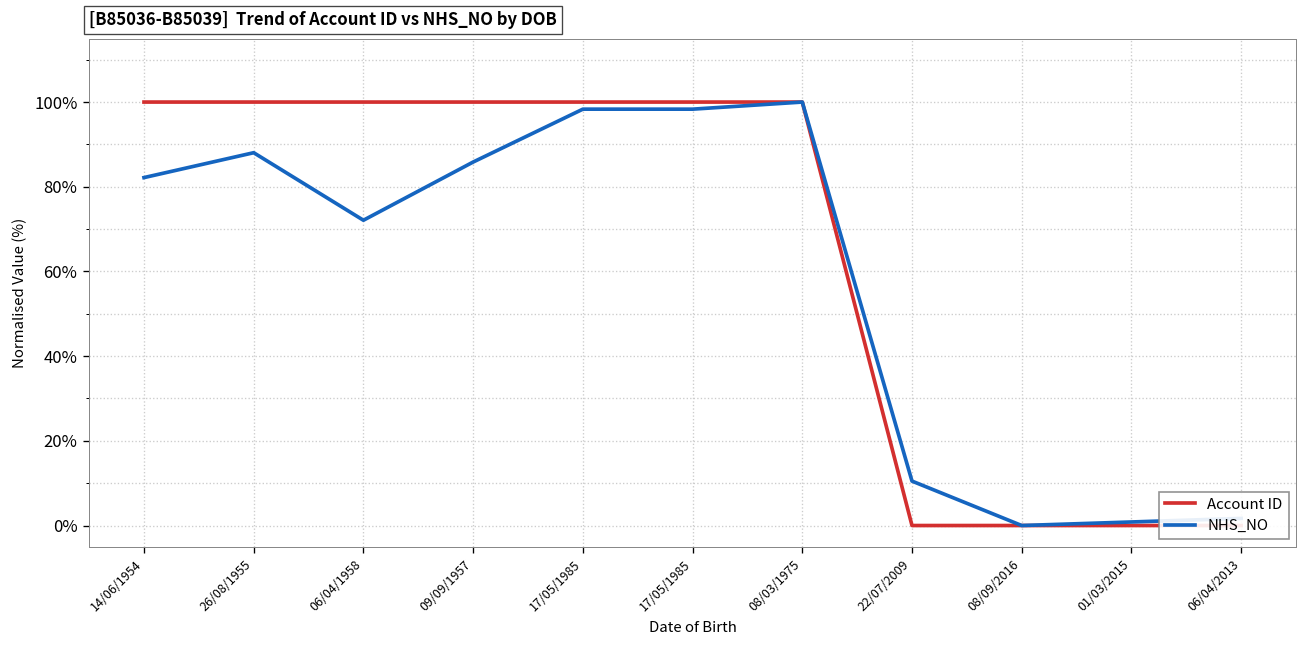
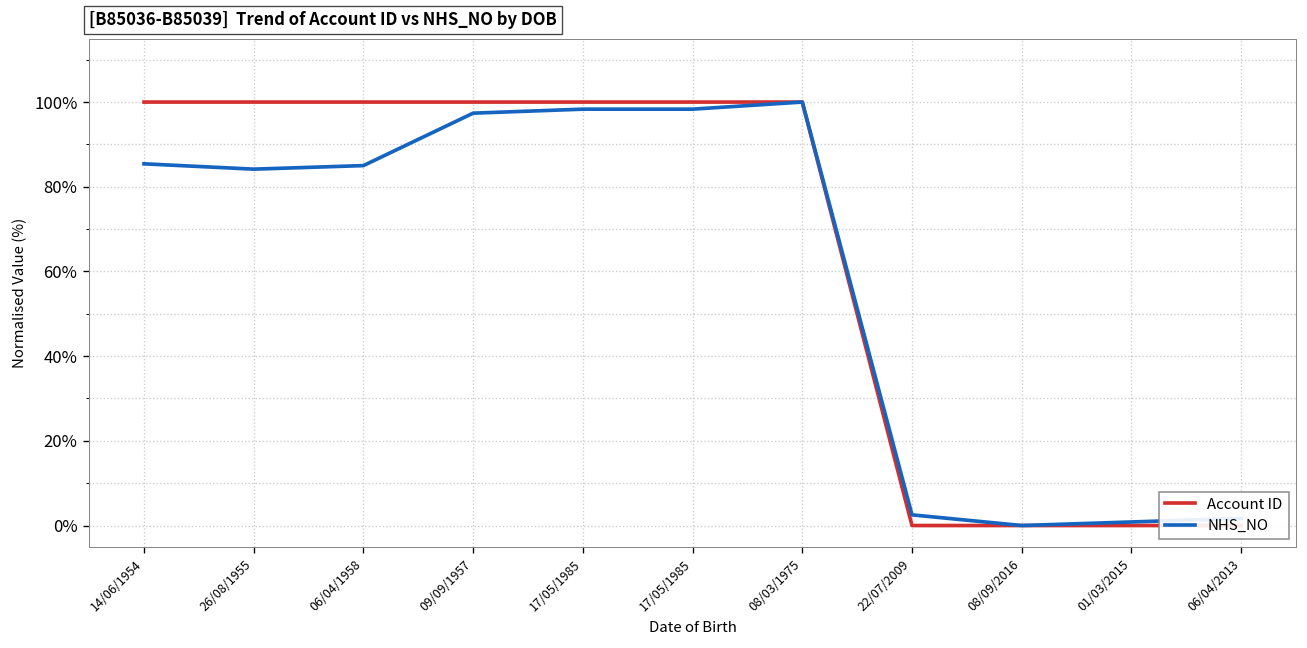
NHS_NO, 14/06/1954: 82% -> 85%
NHS_NO, 26/08/1955: 88% -> 84%
NHS_NO, 06/04/1958: 72% -> 85%
NHS_NO, 09/09/1957: 86% -> 97%
NHS_NO, 22/07/2009: 10% -> 3%
